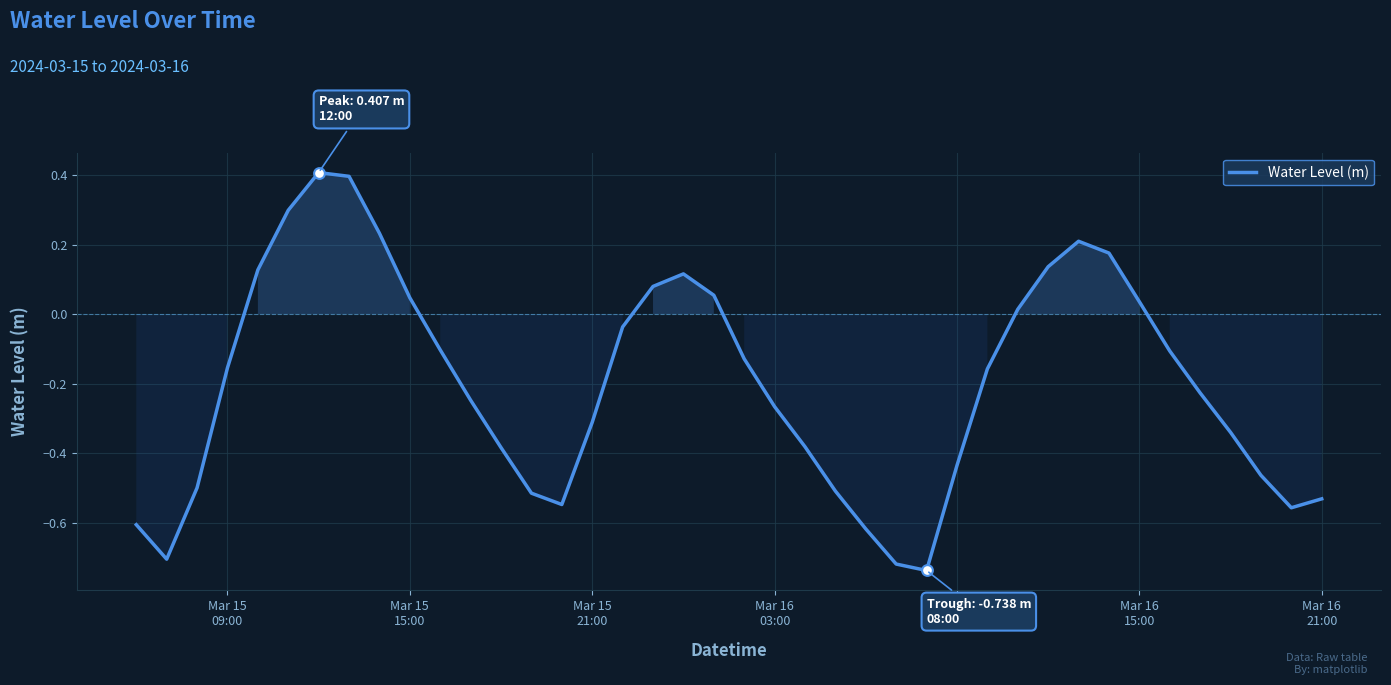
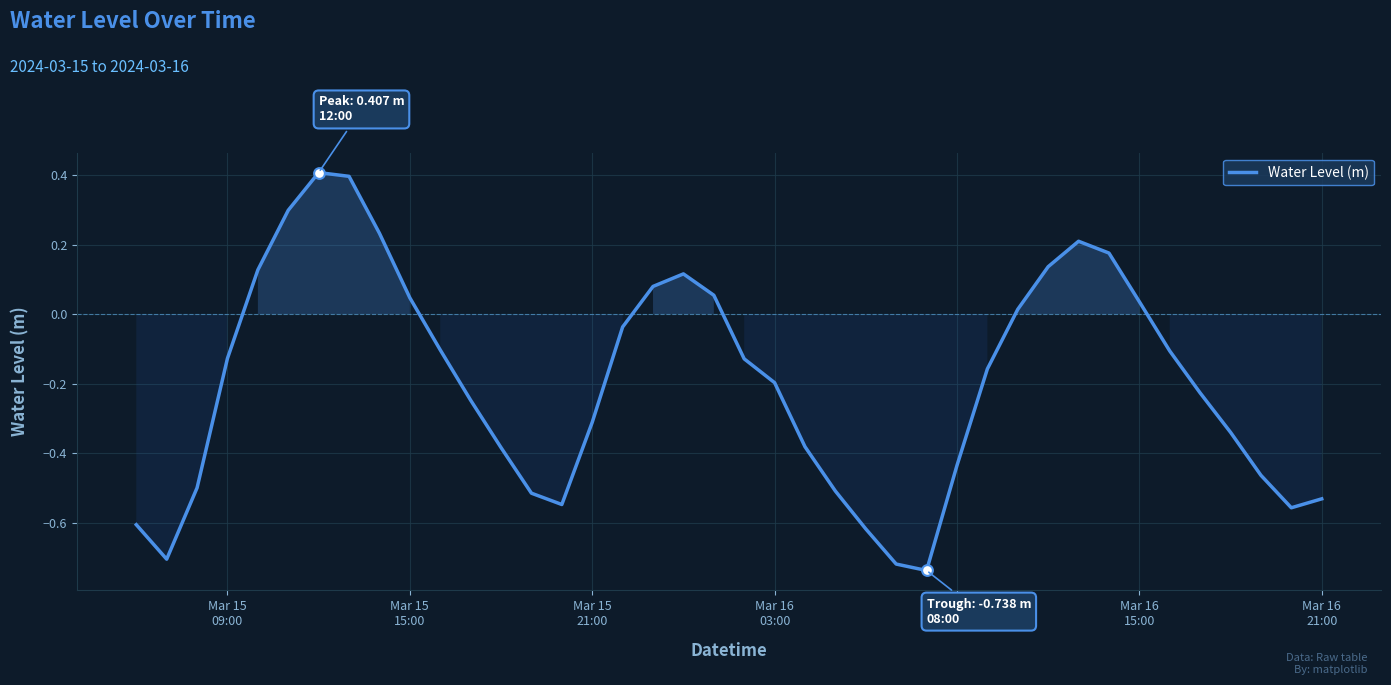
Water Level (m), Mar 15 09:00: -0.15 -> -0.13
Water Level (m), Mar 16 03:00: -0.27 -> -0.20
